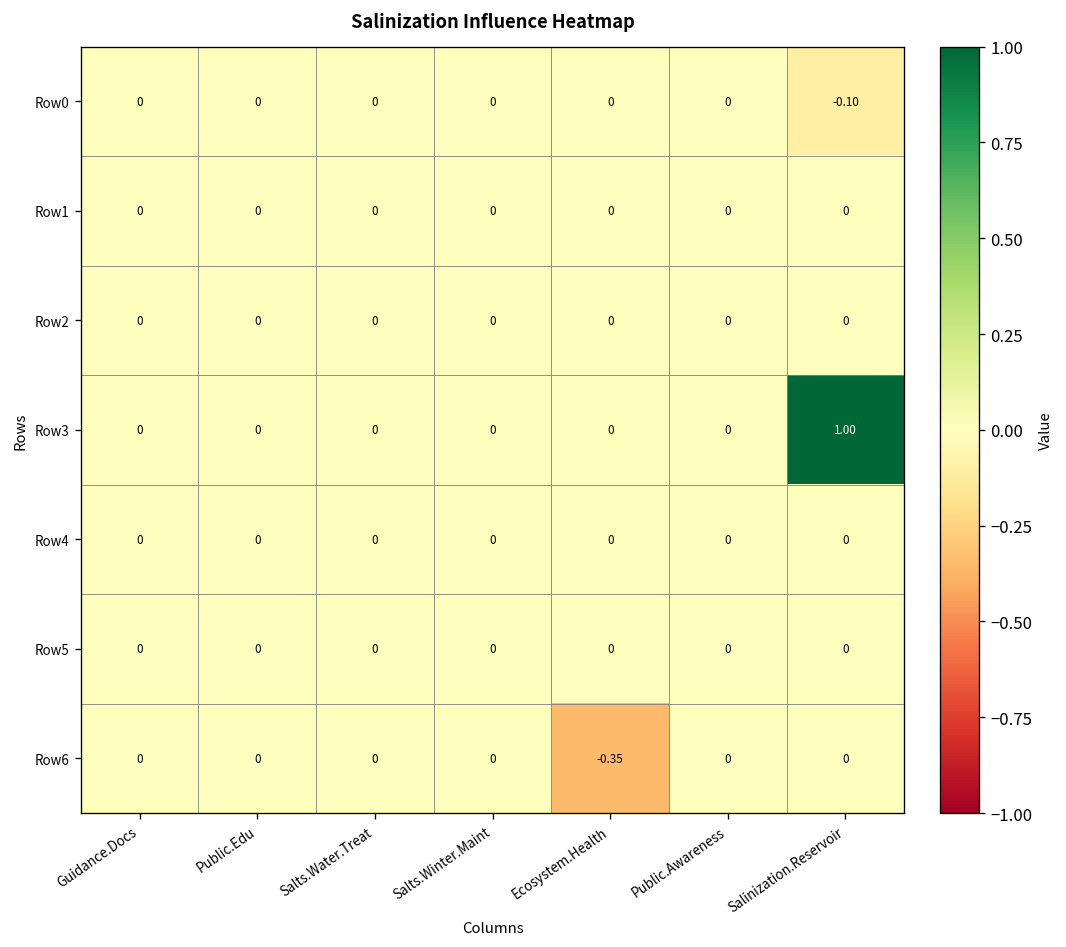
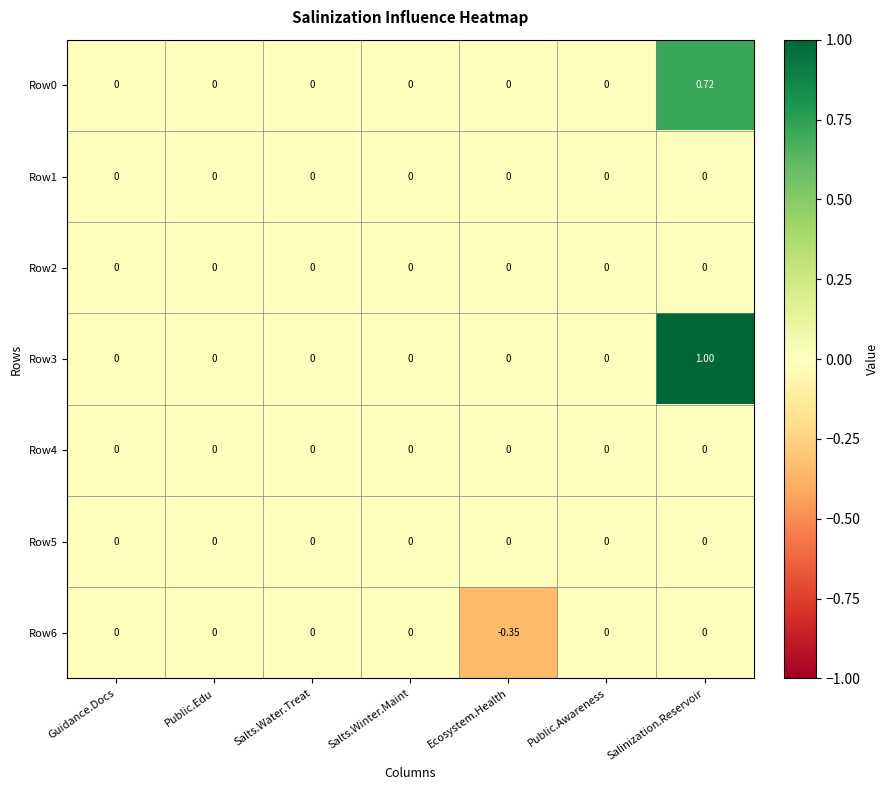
Row0, Salinization.Reservoir: -0.10 -> 0.72
